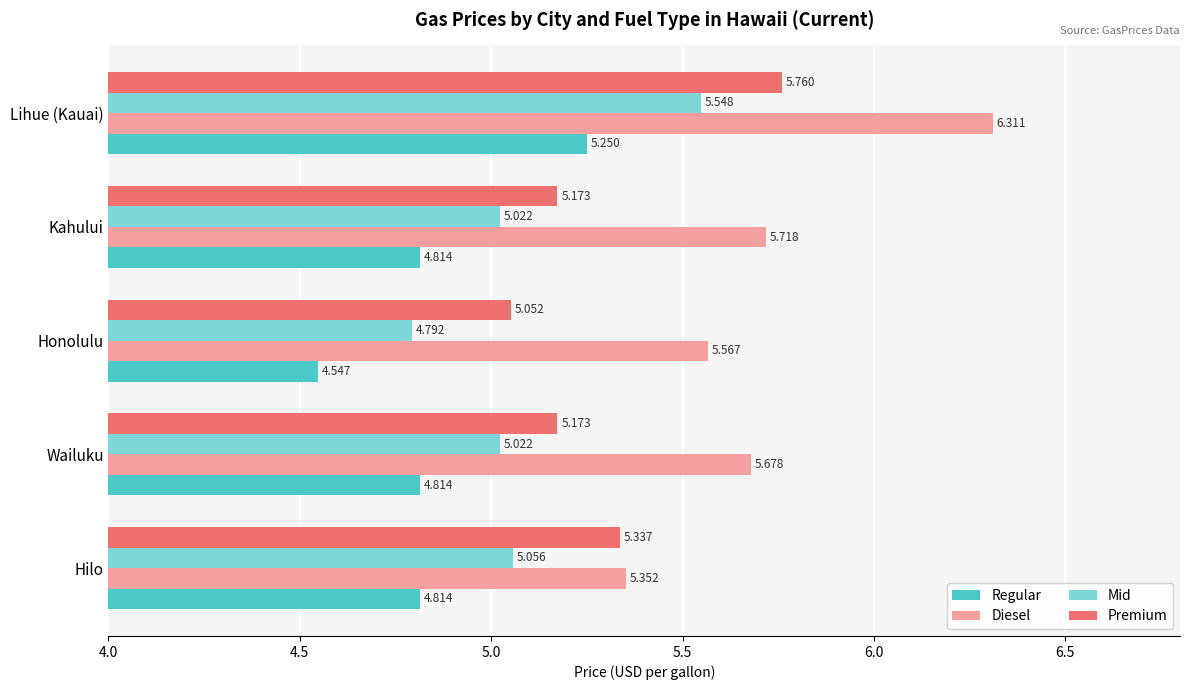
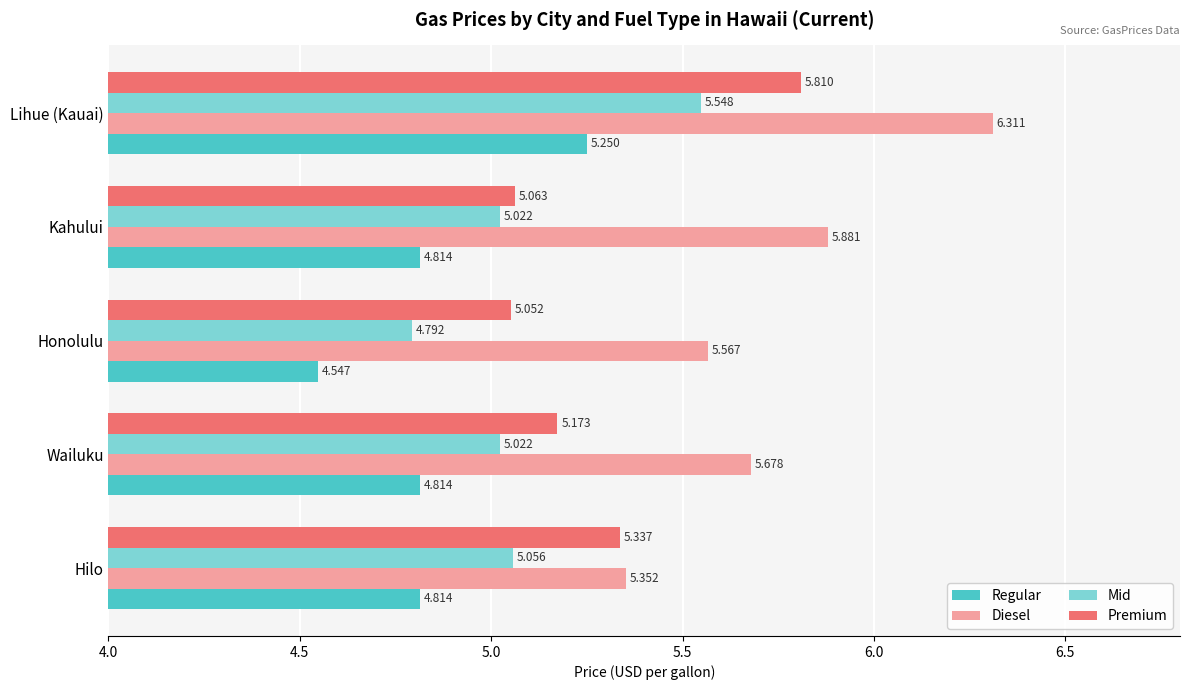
Premium, Lihue (Kauai): 5.760 -> 5.810
Premium, Kahului: 5.173 -> 5.063
Diesel, Kahului: 5.718 -> 5.881
